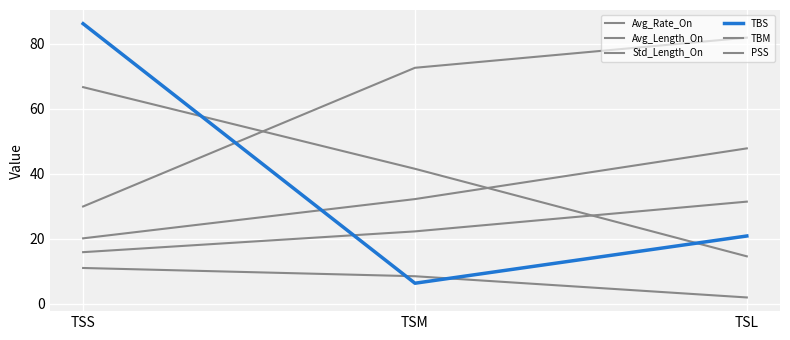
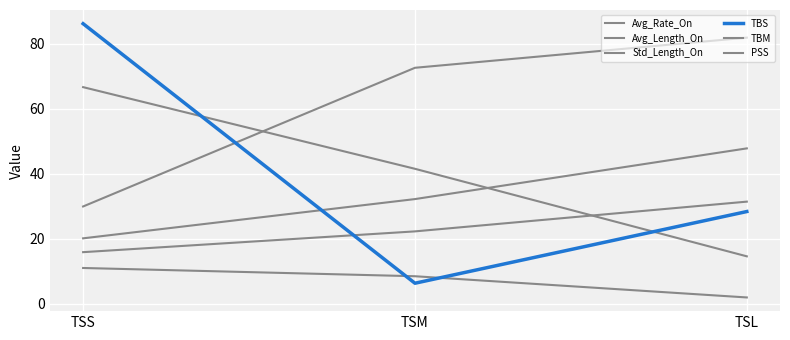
TBS, TSL: 21 -> 28
